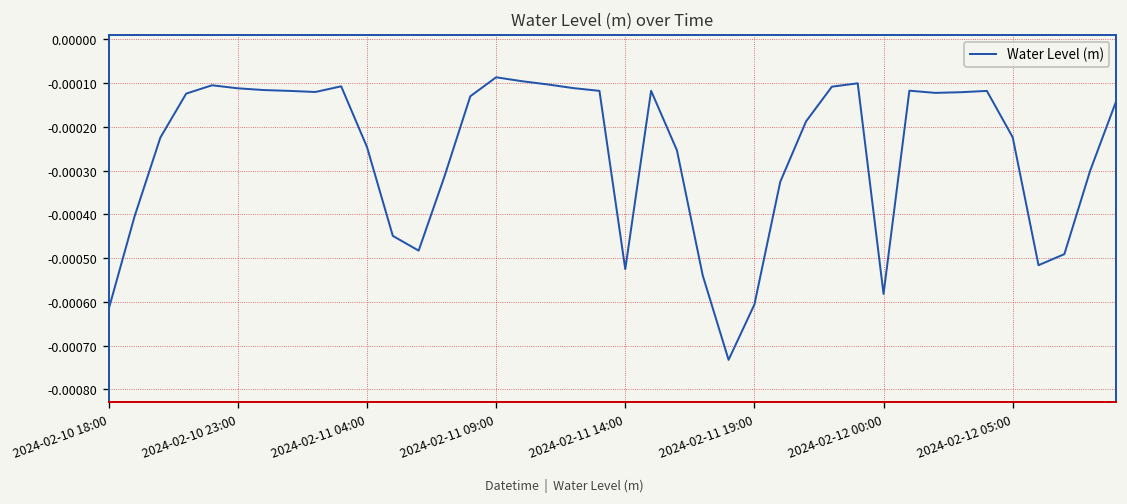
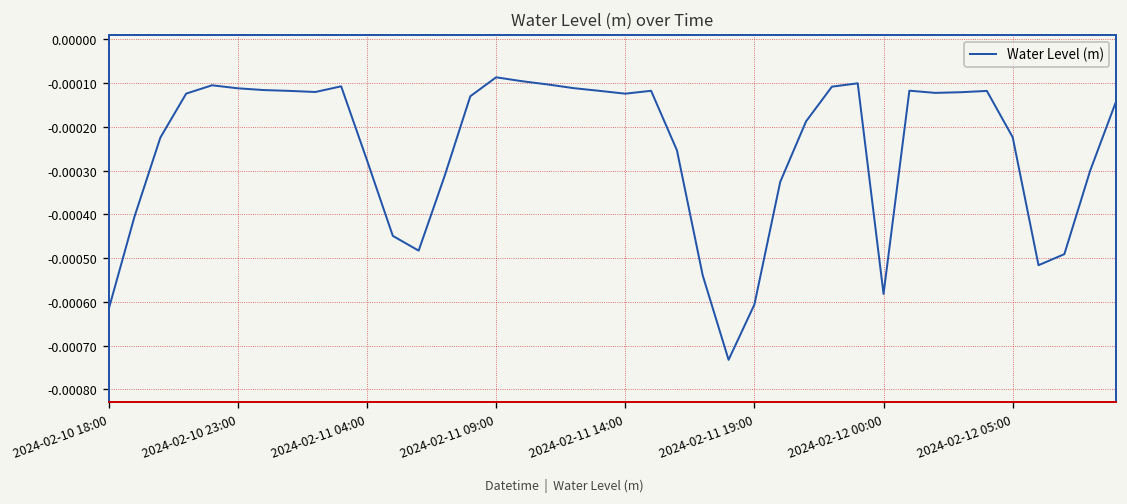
2024-02-11 04:00: -0.00025 -> -0.00028
2024-02-11 14:00: -0.00053 -> -0.00012
